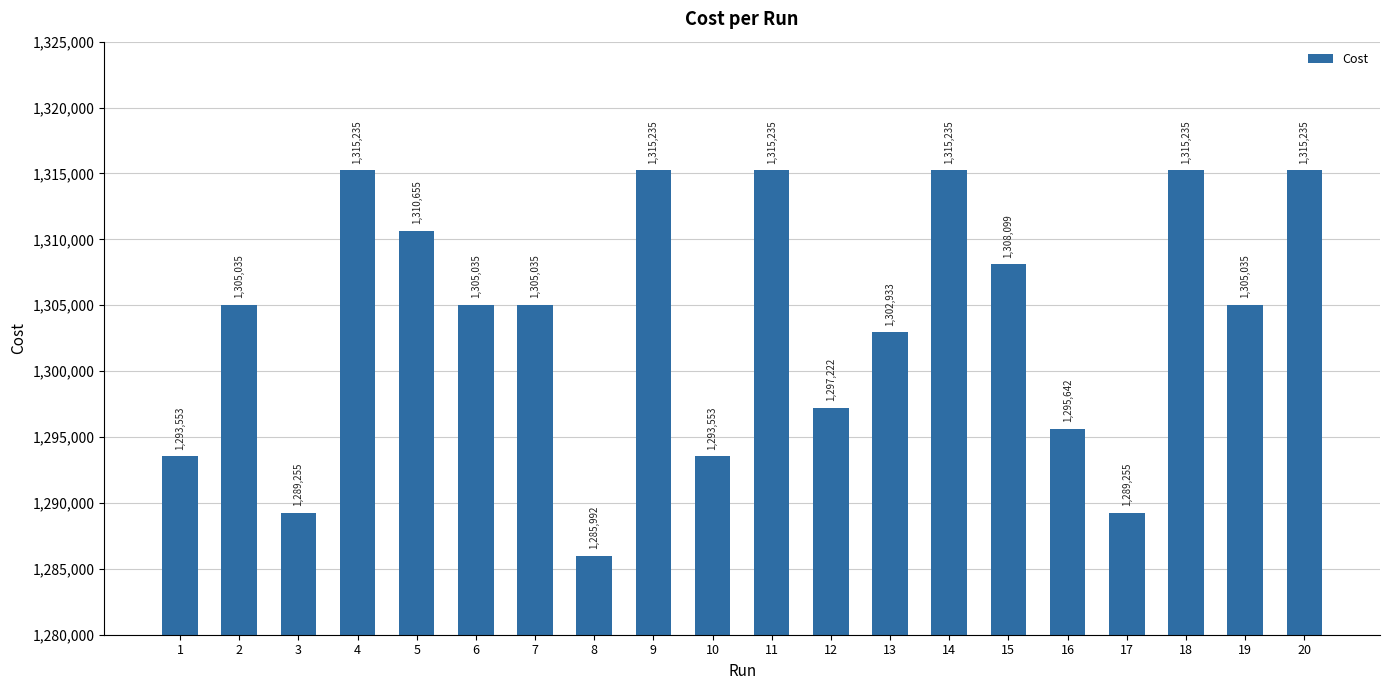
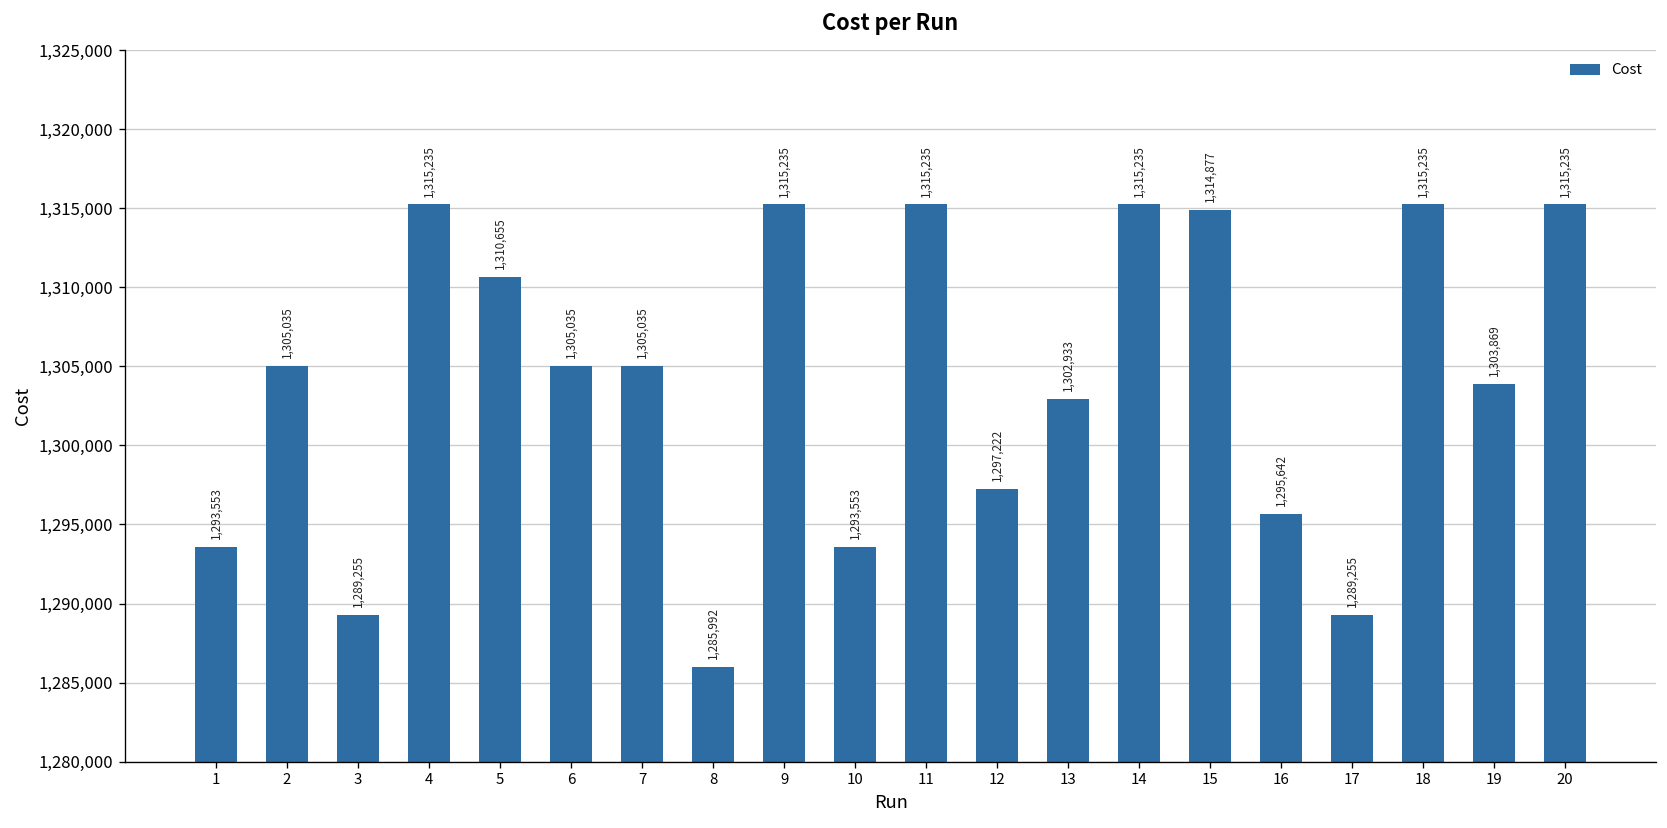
15: 1,308,099 -> 1,314,877
19: 1,305,035 -> 1,303,869
